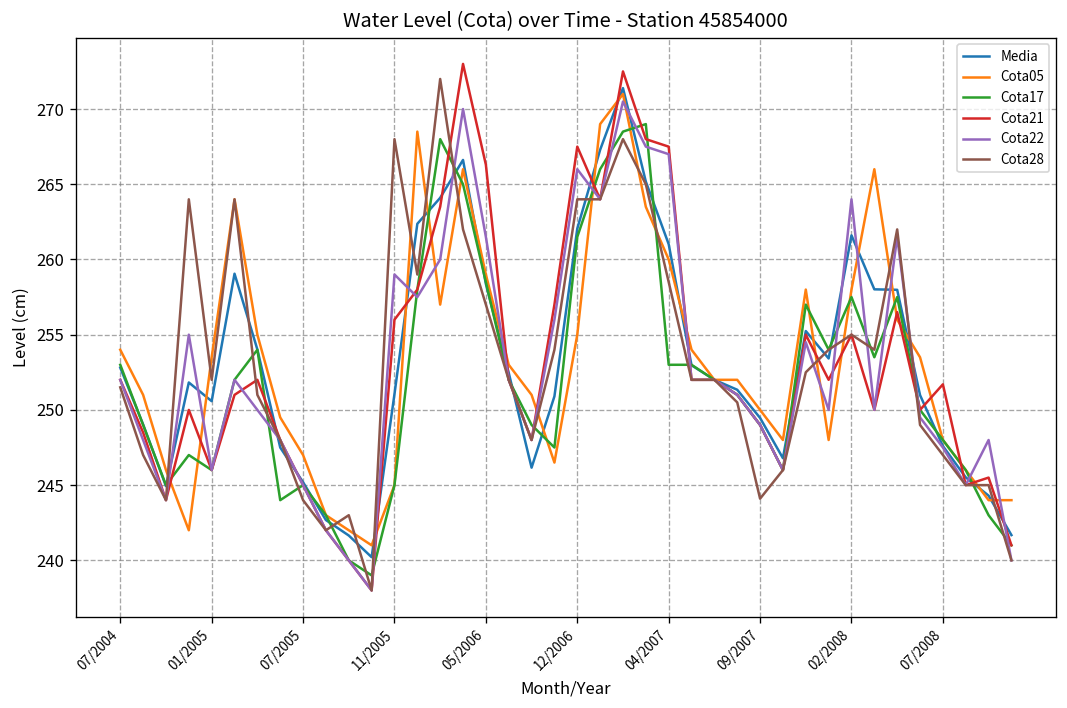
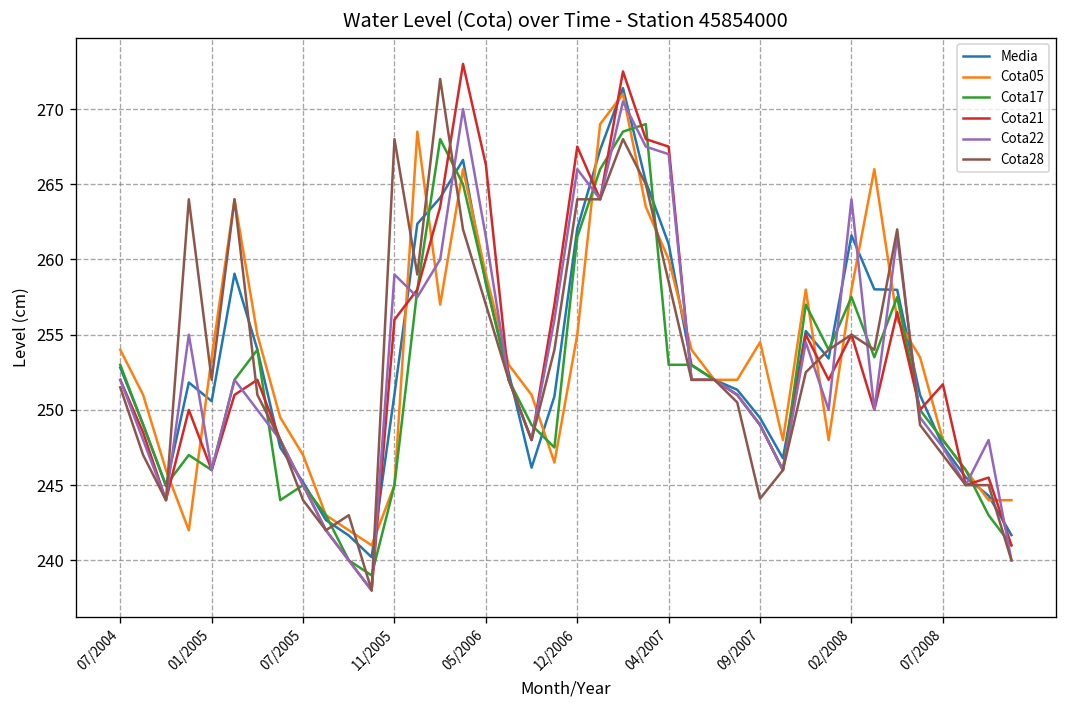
Cota05, 09/2007: 250.0 -> 254.5
